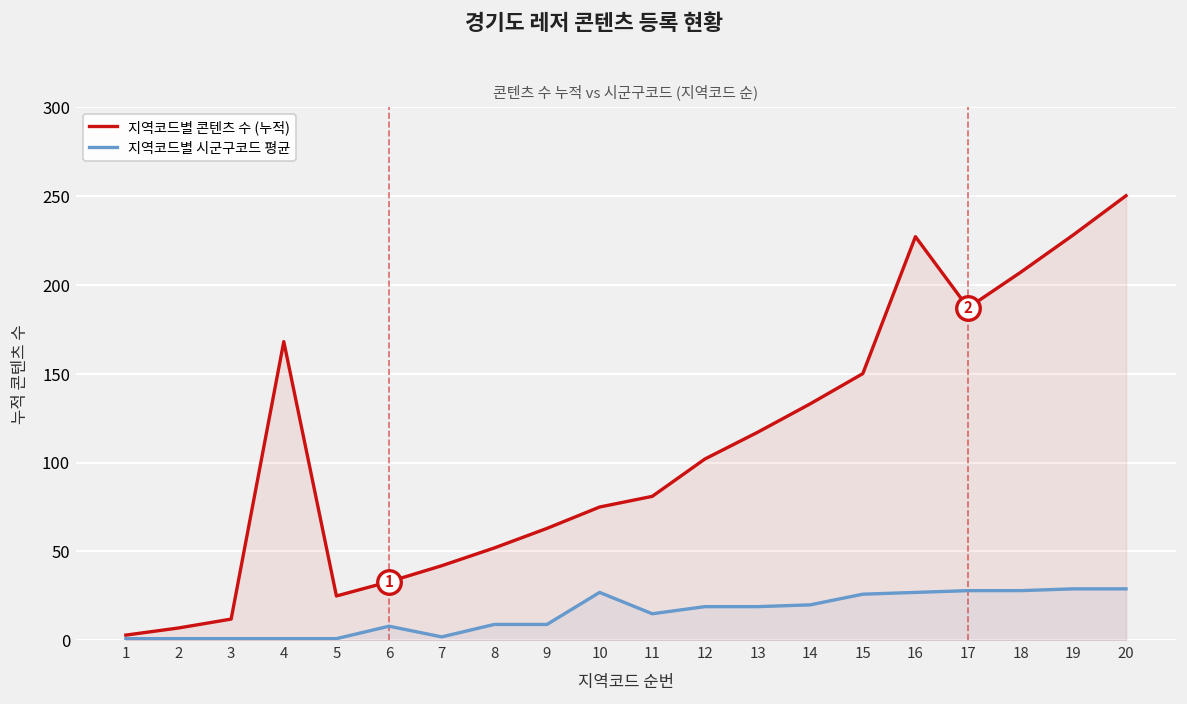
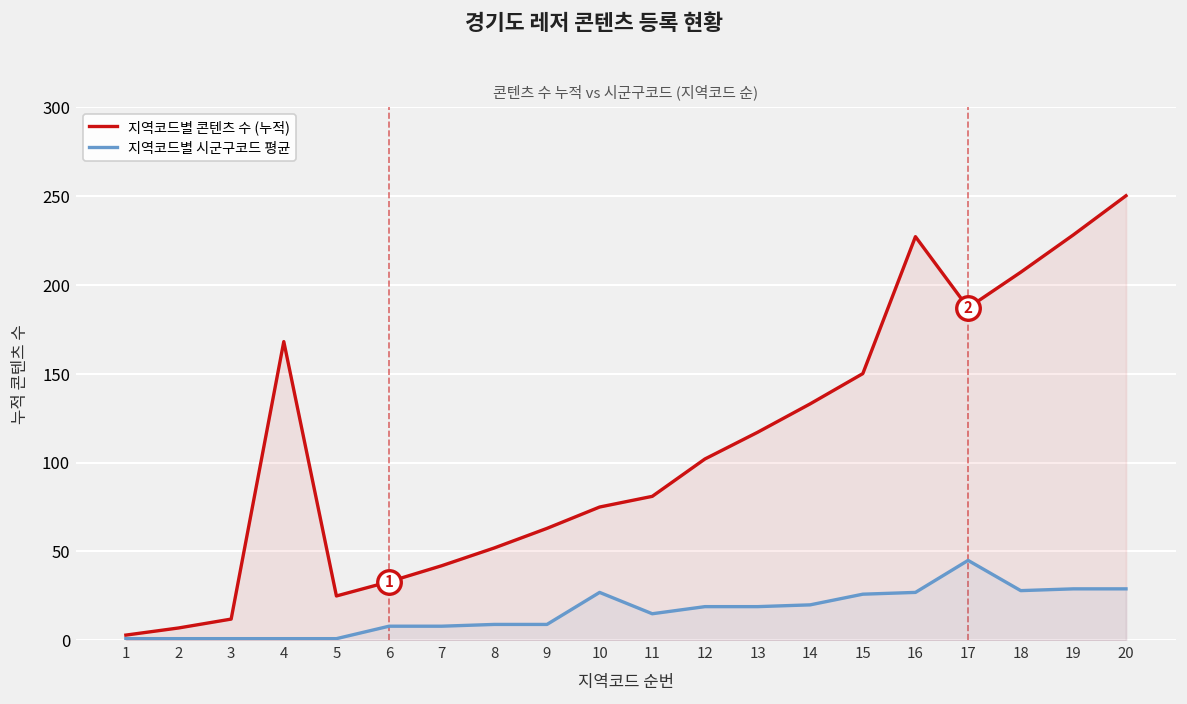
지역코드별 시군구코드 평균, 7: 2 -> 8
지역코드별 시군구코드 평균, 17: 28 -> 45
